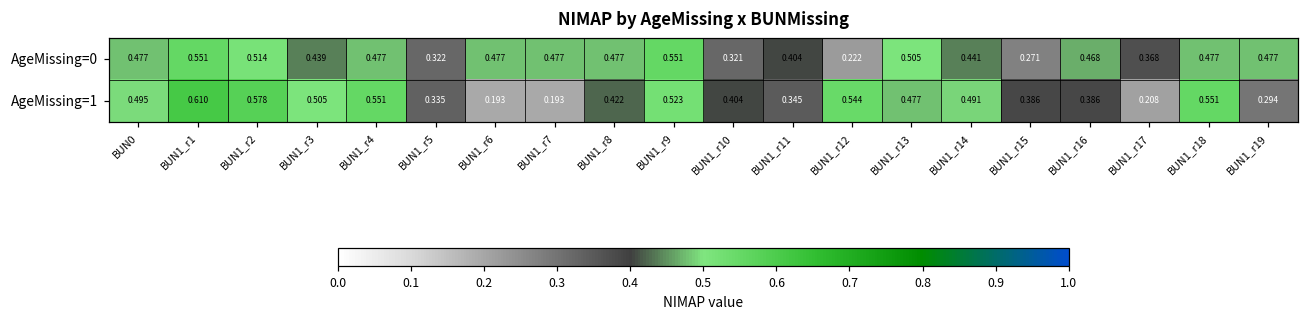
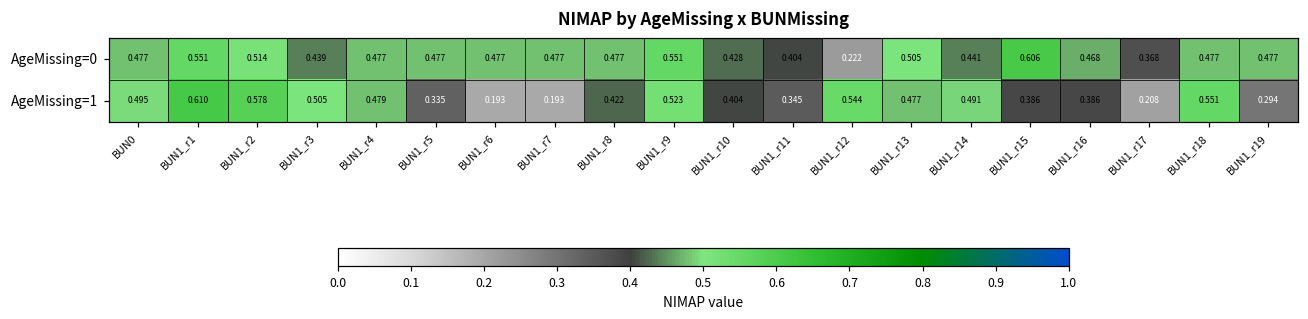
AgeMissing=0, BUN1_r5: 0.322 -> 0.477
AgeMissing=0, BUN1_r10: 0.321 -> 0.428
AgeMissing=0, BUN1_r15: 0.271 -> 0.606
AgeMissing=1, BUN1_r4: 0.551 -> 0.479
